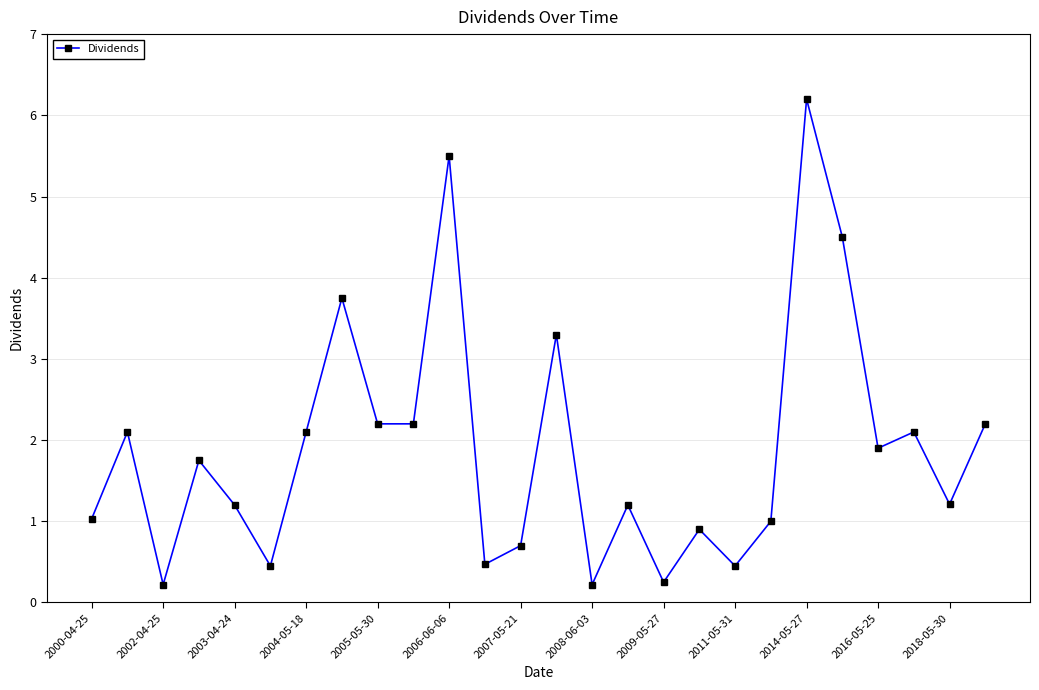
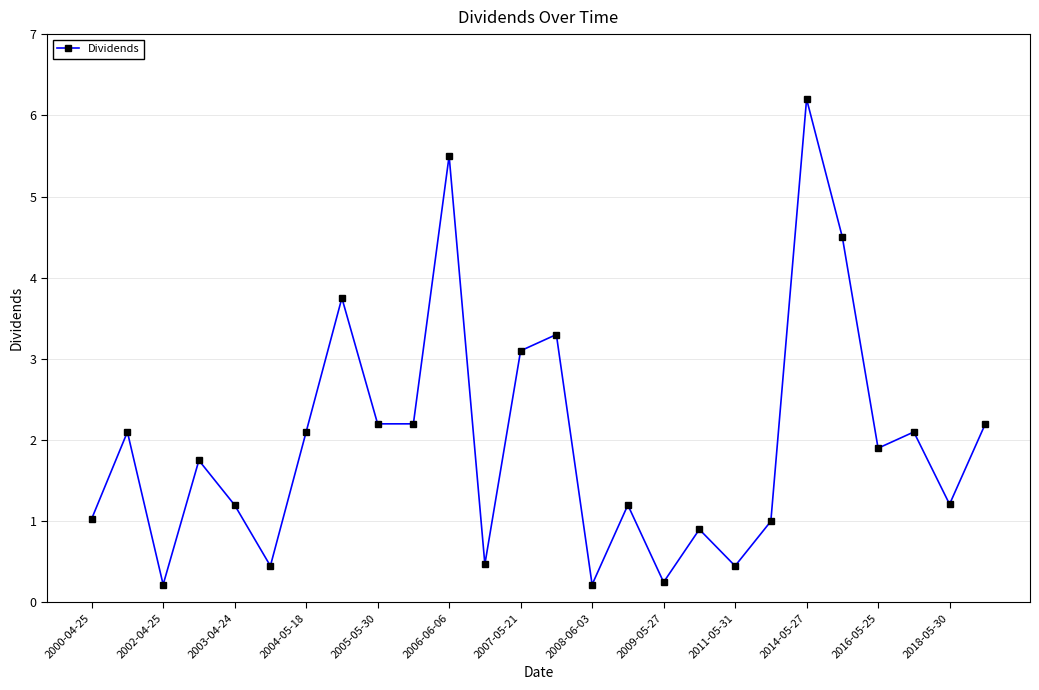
2007-05-21: 0.7 -> 3.1
